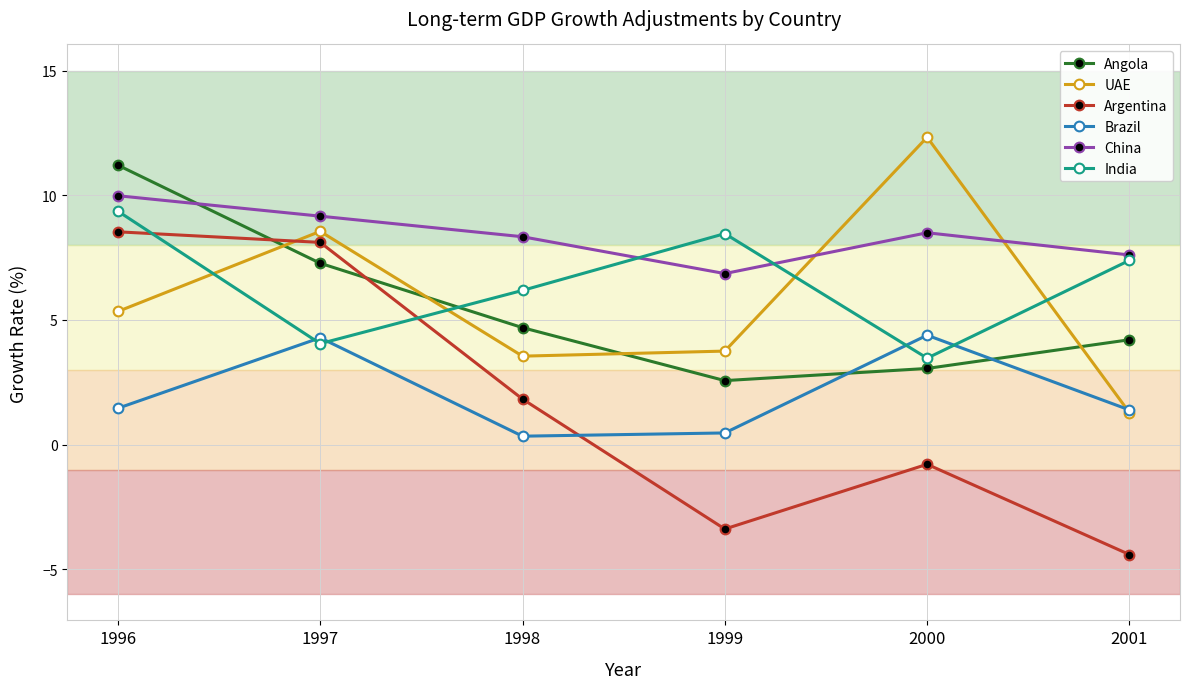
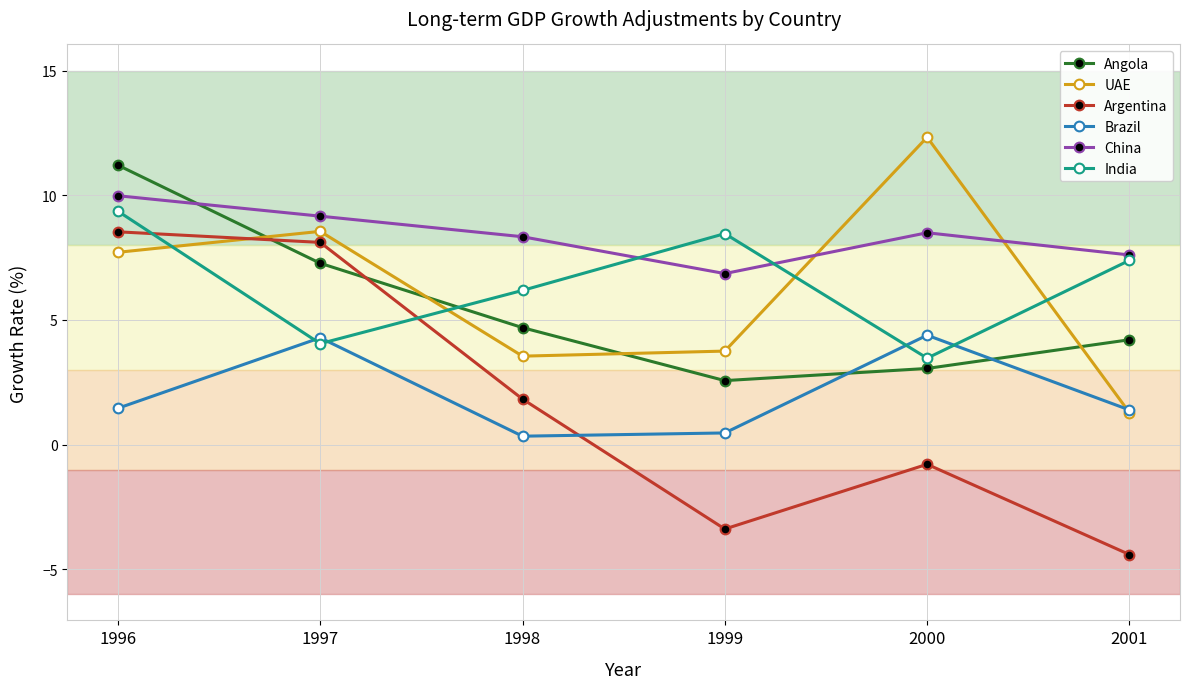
UAE, 1996: 5.3 -> 7.7
